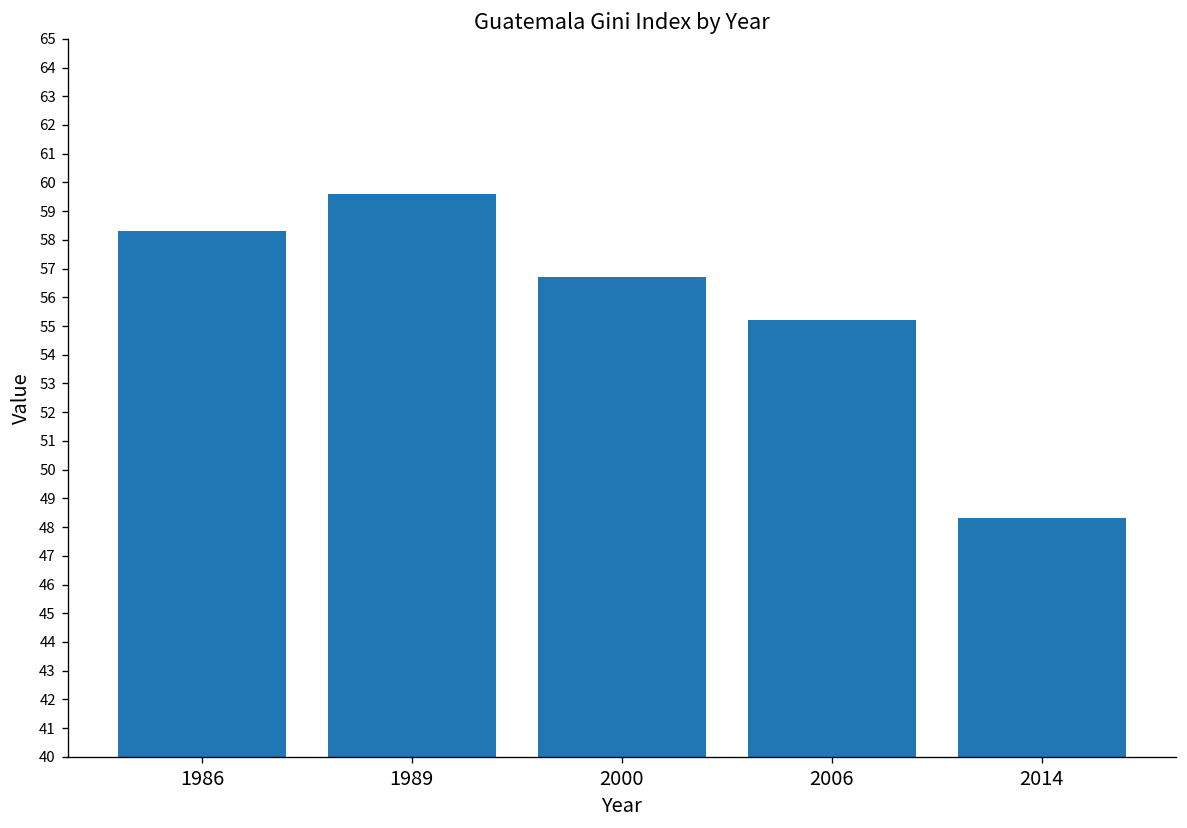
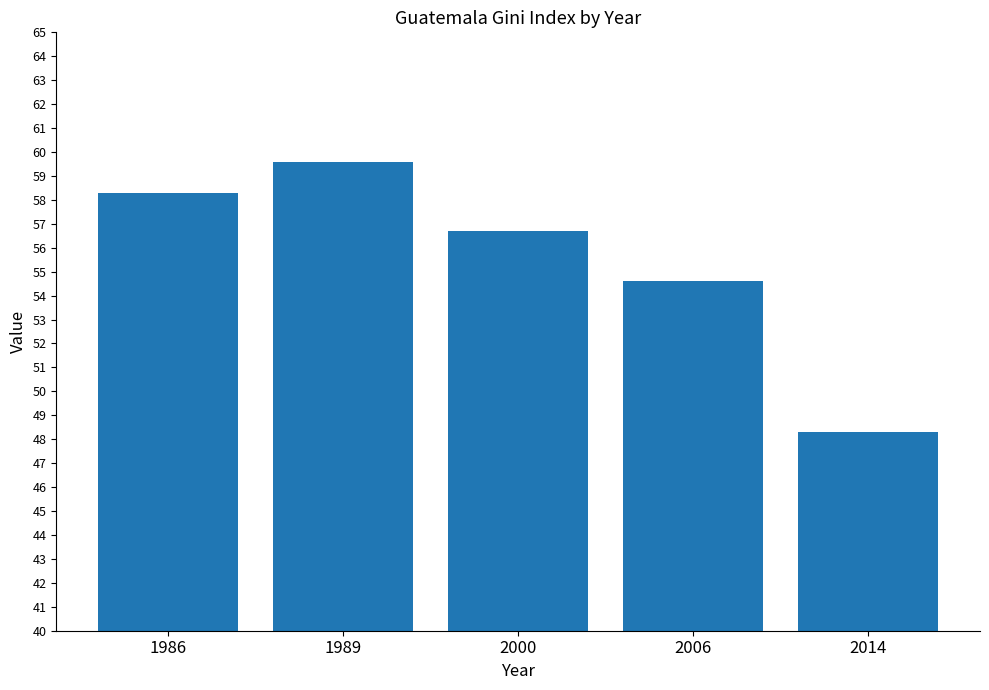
2006: 55.2 -> 54.6
